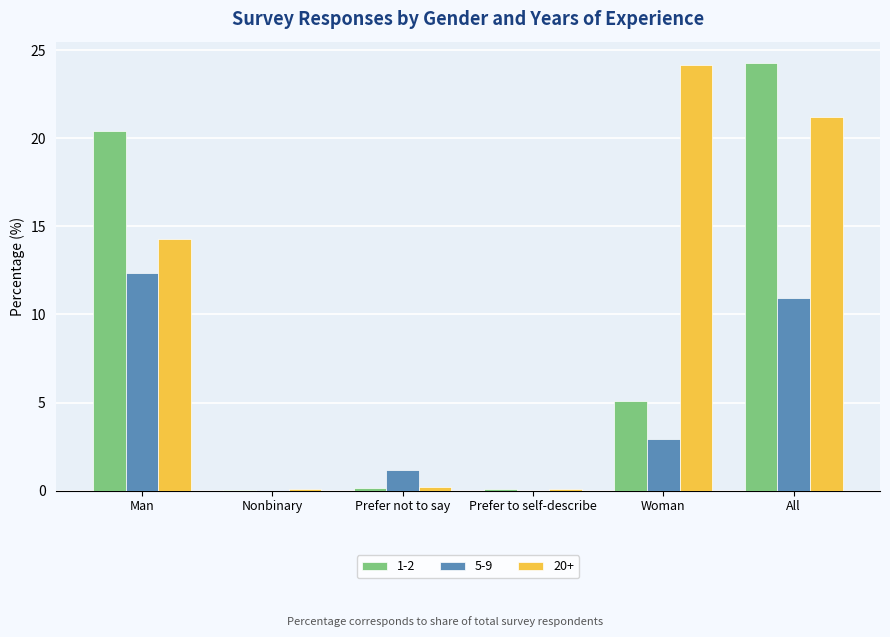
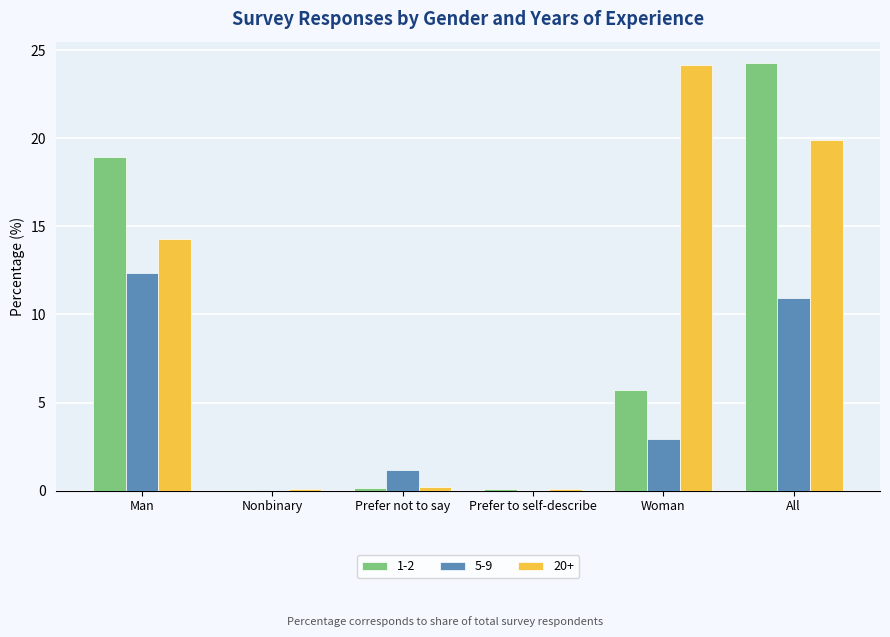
1-2, Man: 20.4 -> 18.9
1-2, Woman: 5.1 -> 5.7
20+, All: 21.2 -> 19.9
